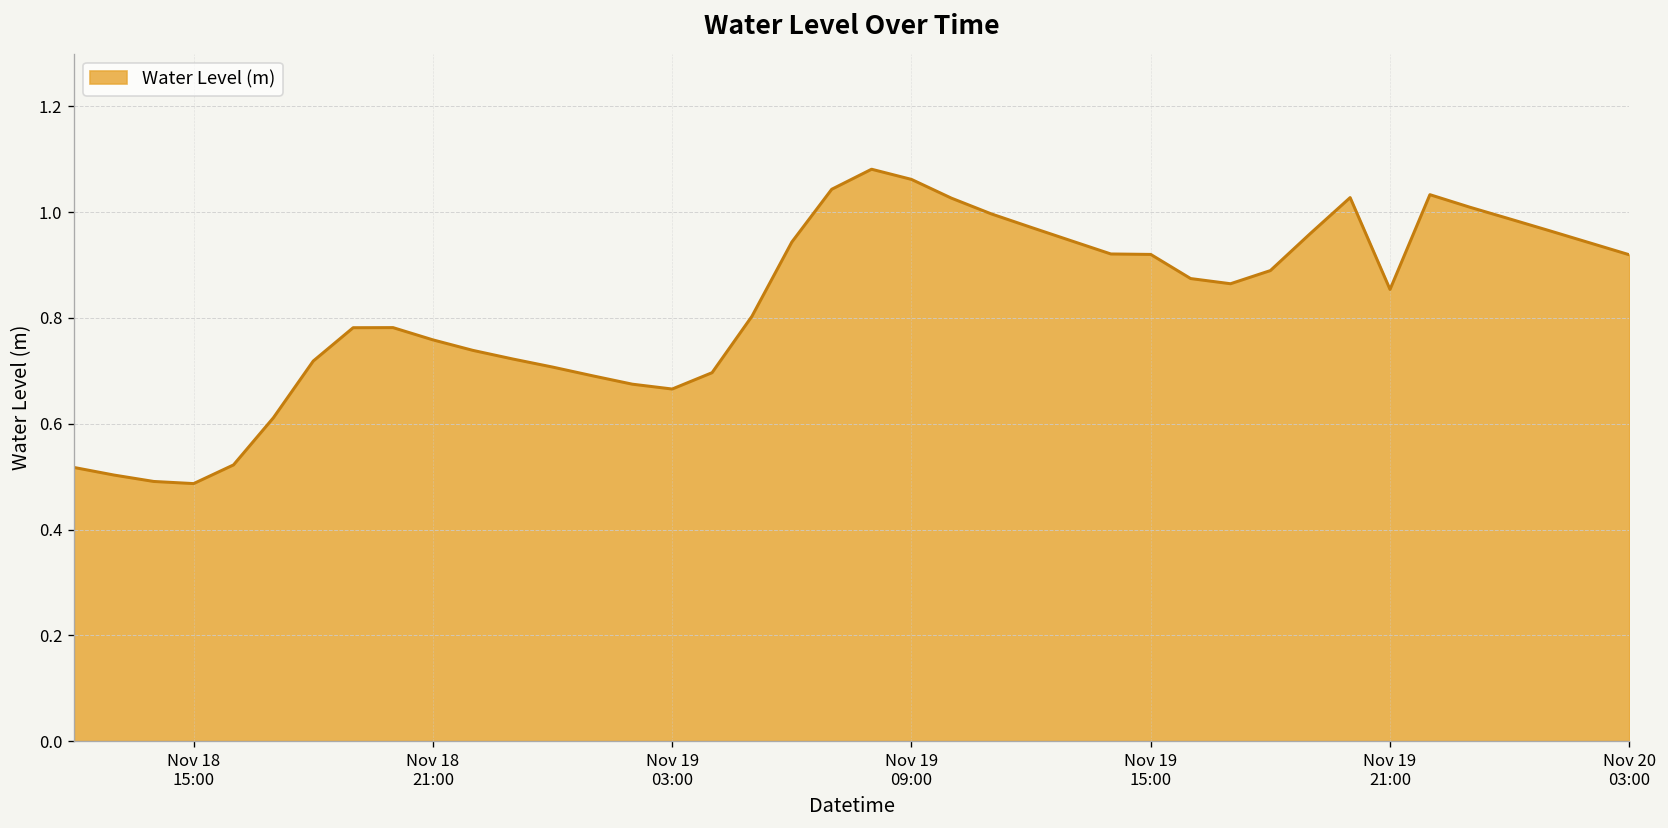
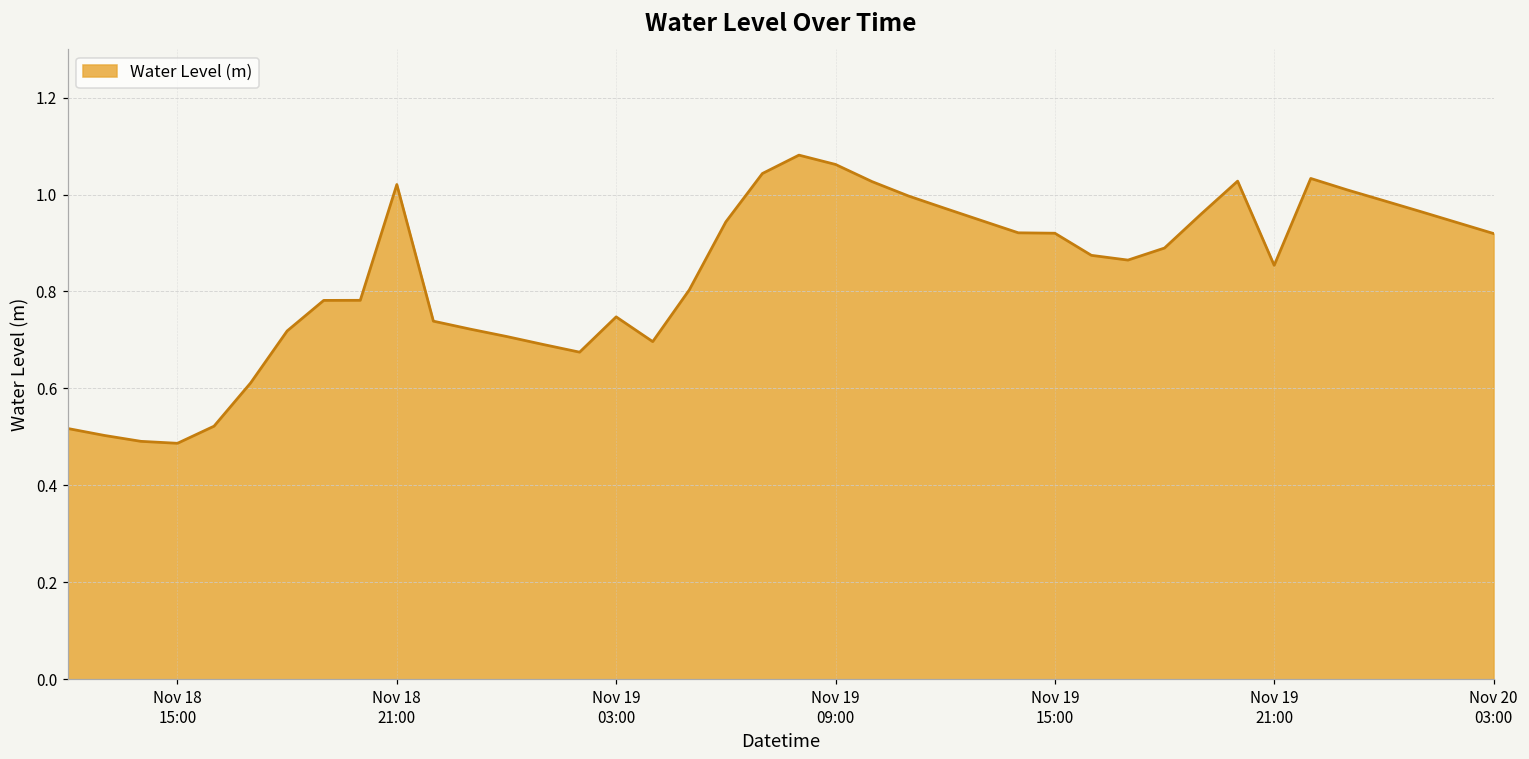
Nov 18 21:00: 0.76 -> 1.02
Nov 19 03:00: 0.67 -> 0.75
